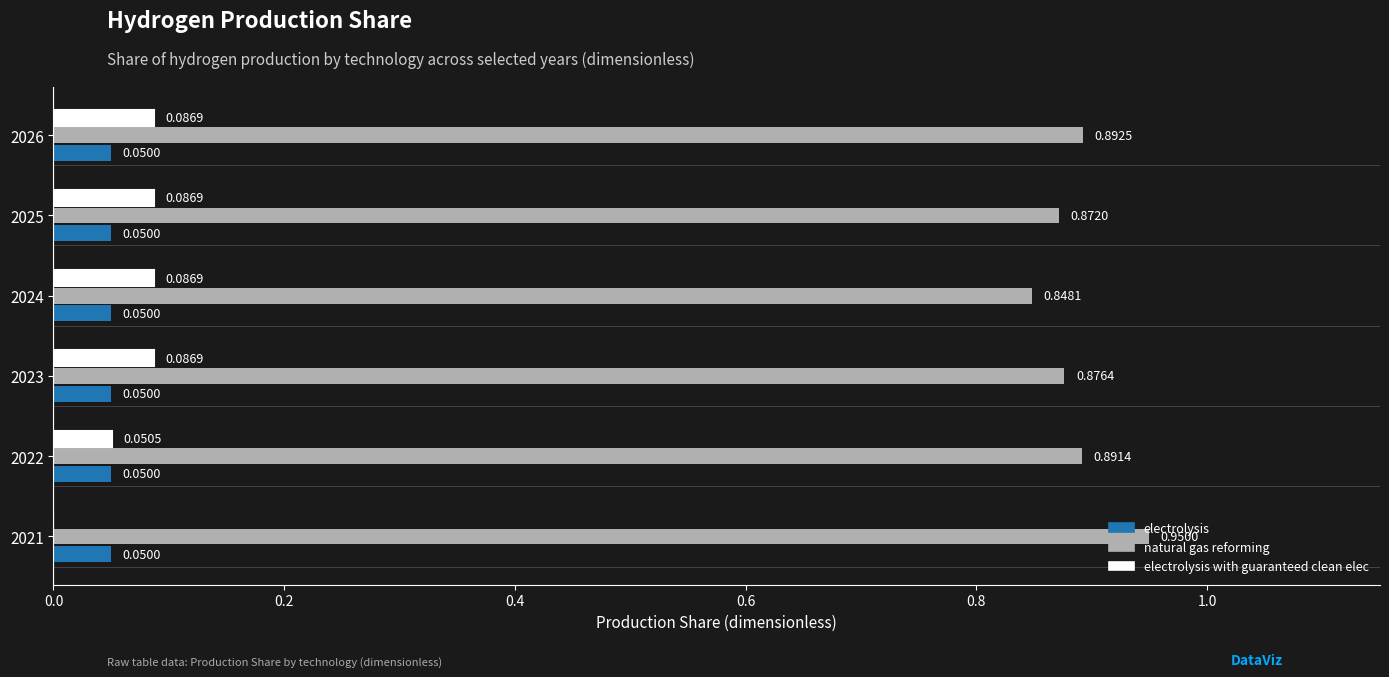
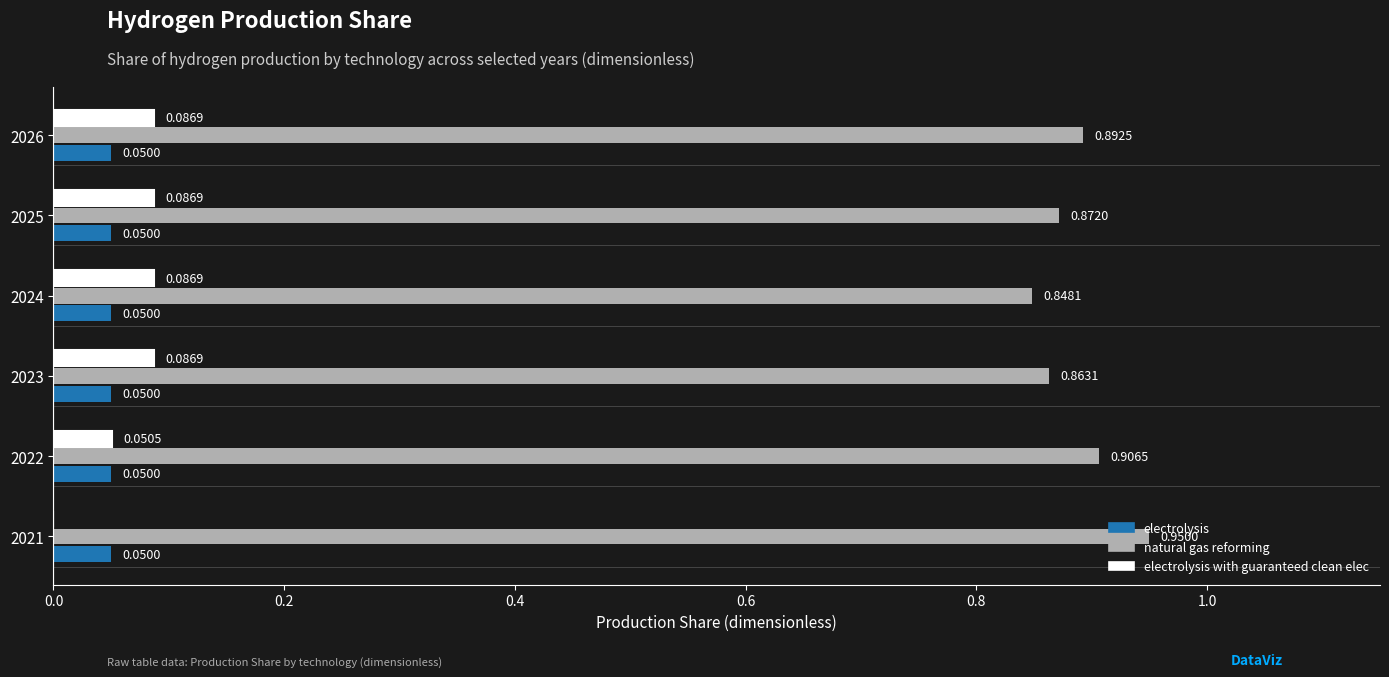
natural gas reforming, 2023: 0.8764 -> 0.8631
natural gas reforming, 2022: 0.8914 -> 0.9065
